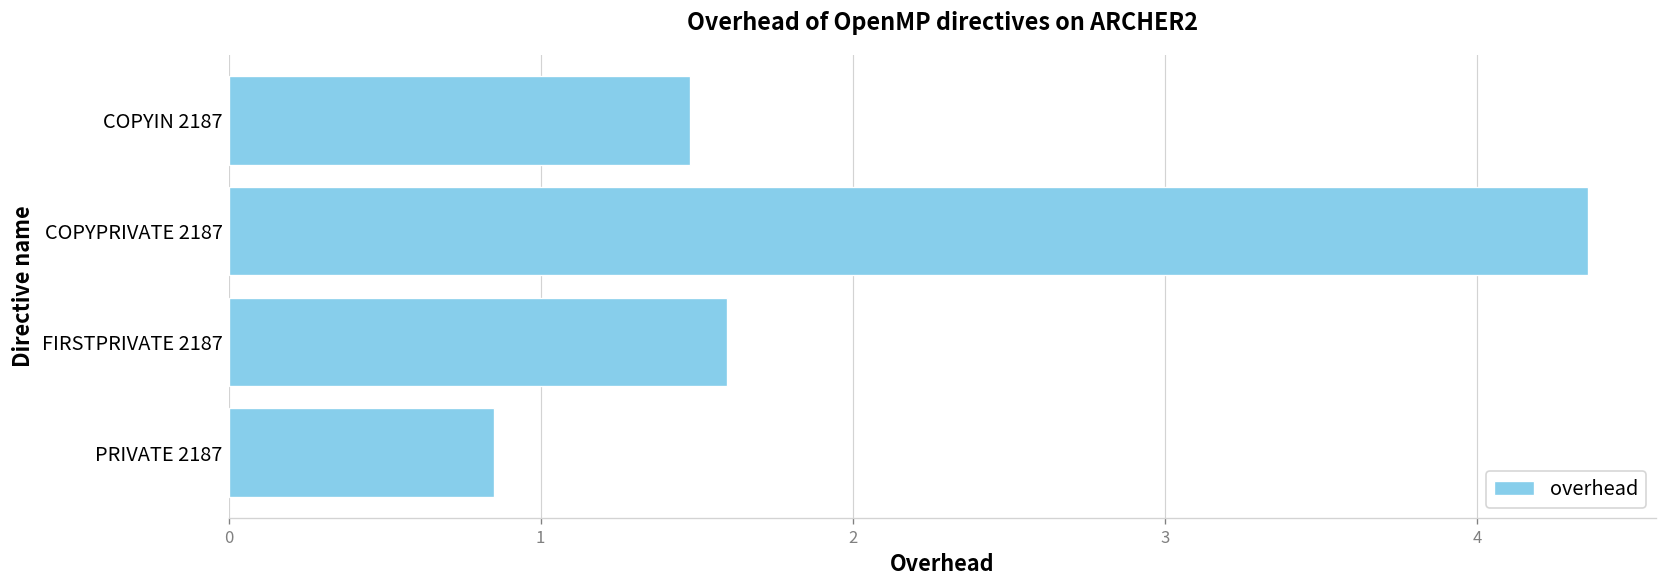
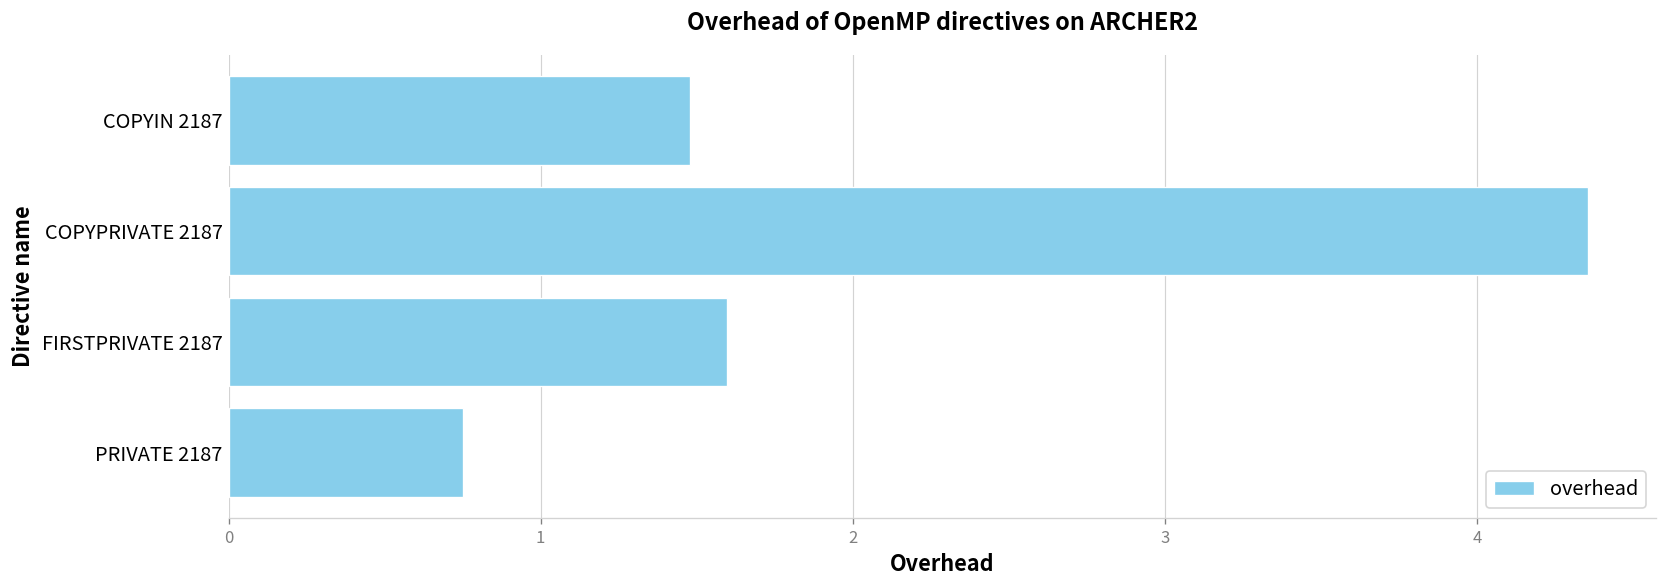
PRIVATE 2187: 0.85 -> 0.75
